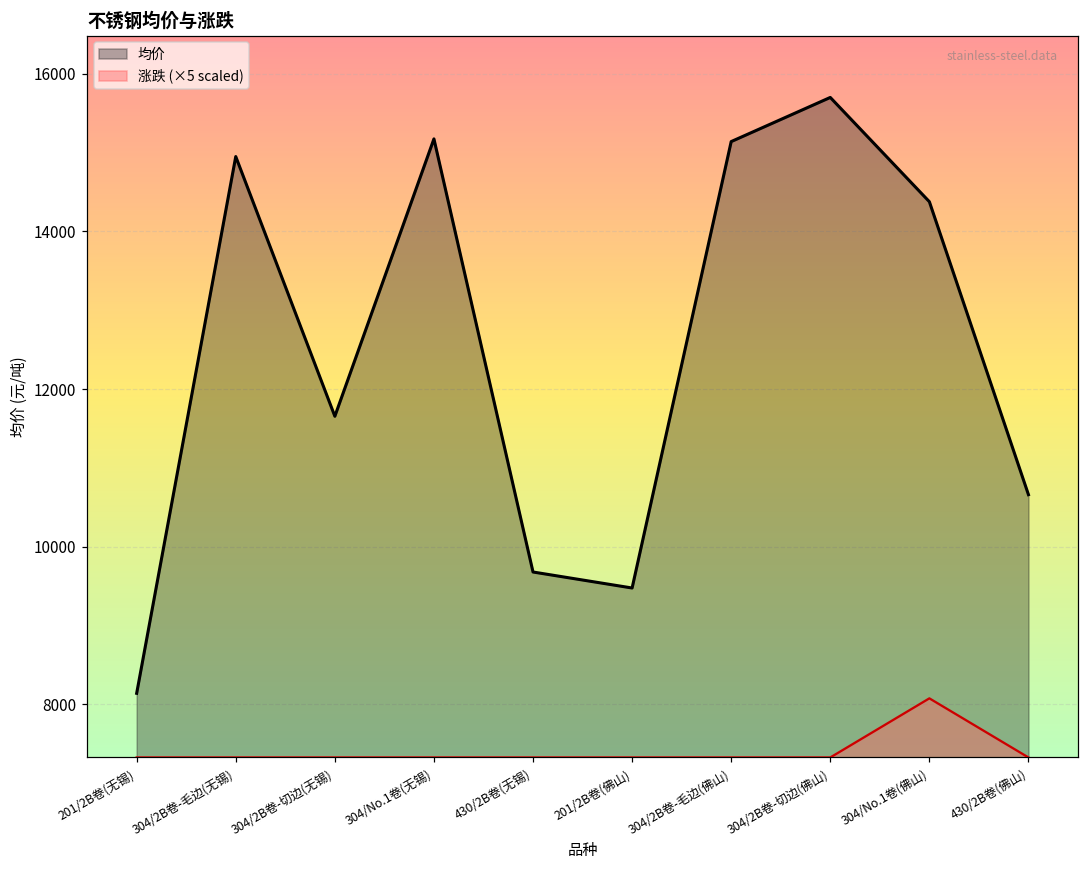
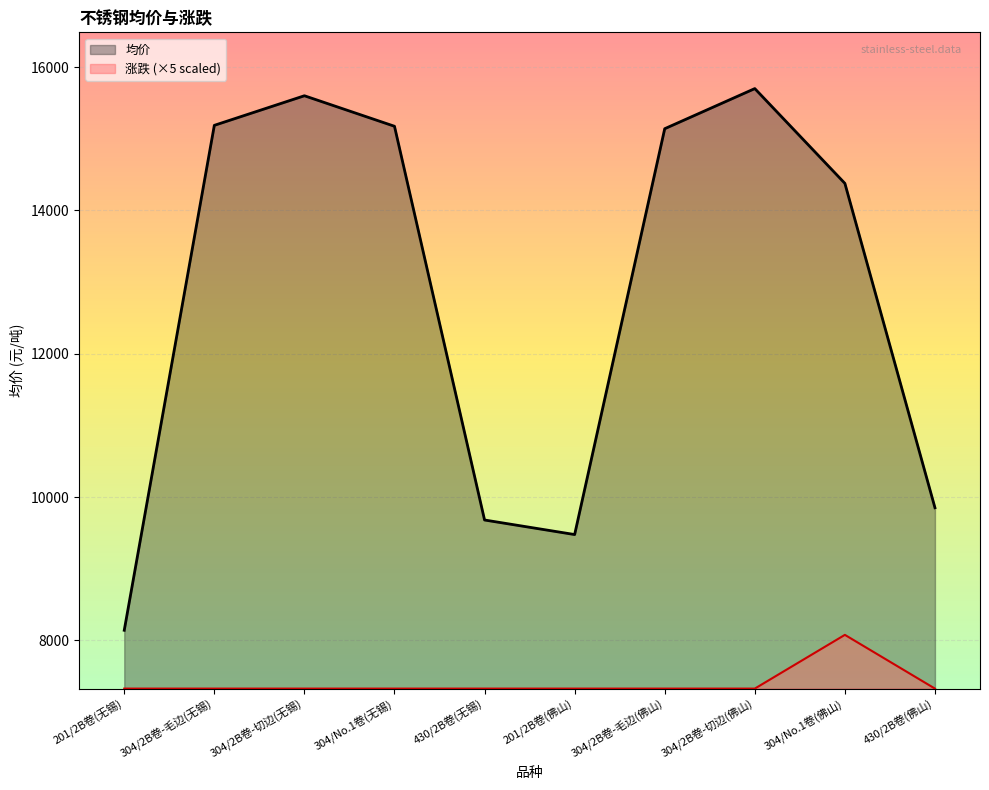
均价, 304/2B卷-毛边(无锡): 15000 -> 15200
均价, 304/2B卷-切边(无锡): 11700 -> 15600
均价, 430/2B卷(佛山): 10700 -> 9900
